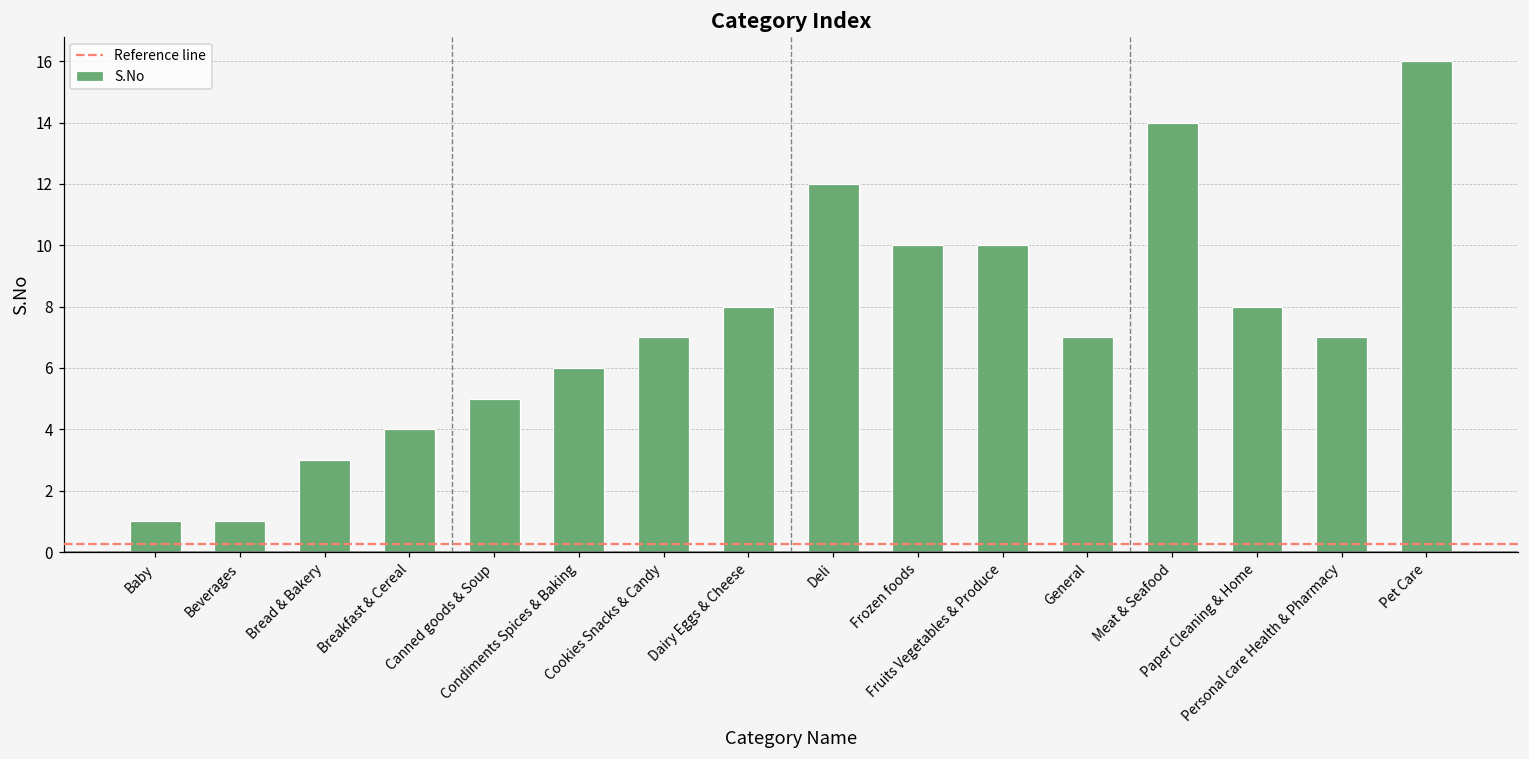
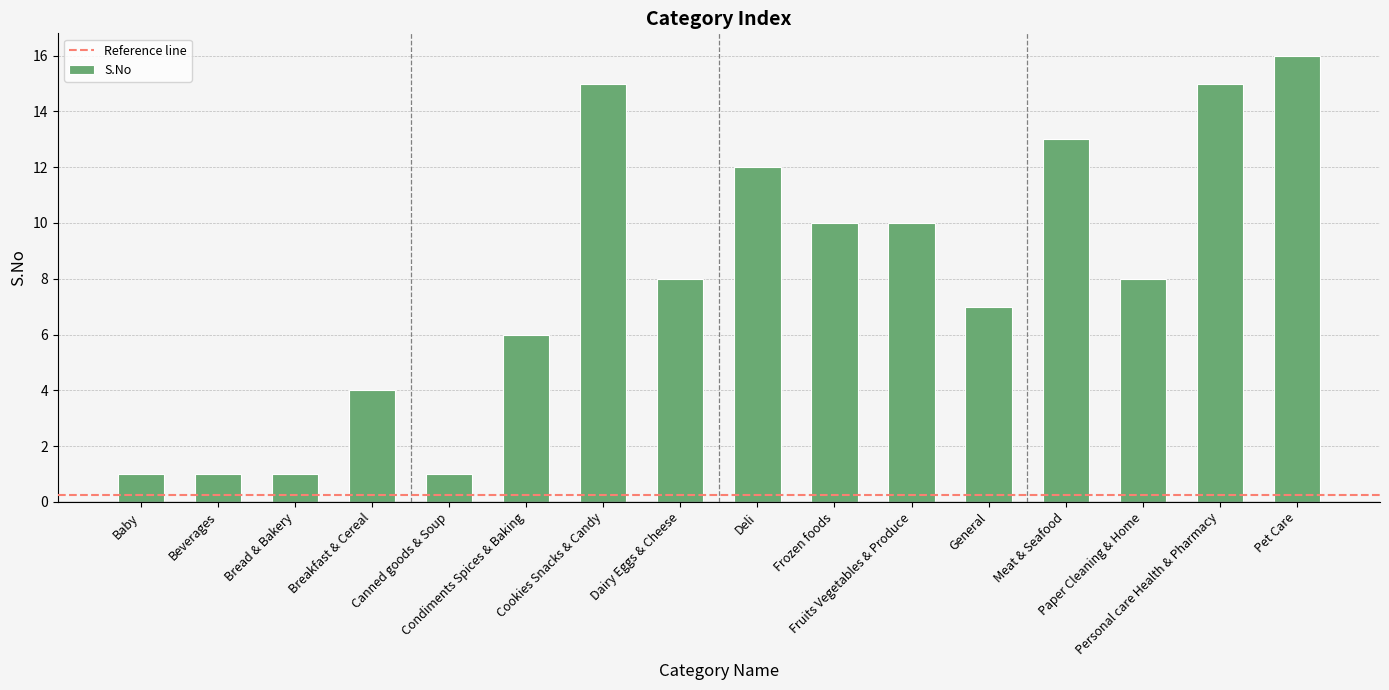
Bread & Bakery: 3 -> 1
Canned goods & Soup: 5 -> 1
Cookies Snacks & Candy: 7 -> 15
Meat & Seafood: 14 -> 13
Personal care Health & Pharmacy: 7 -> 15
